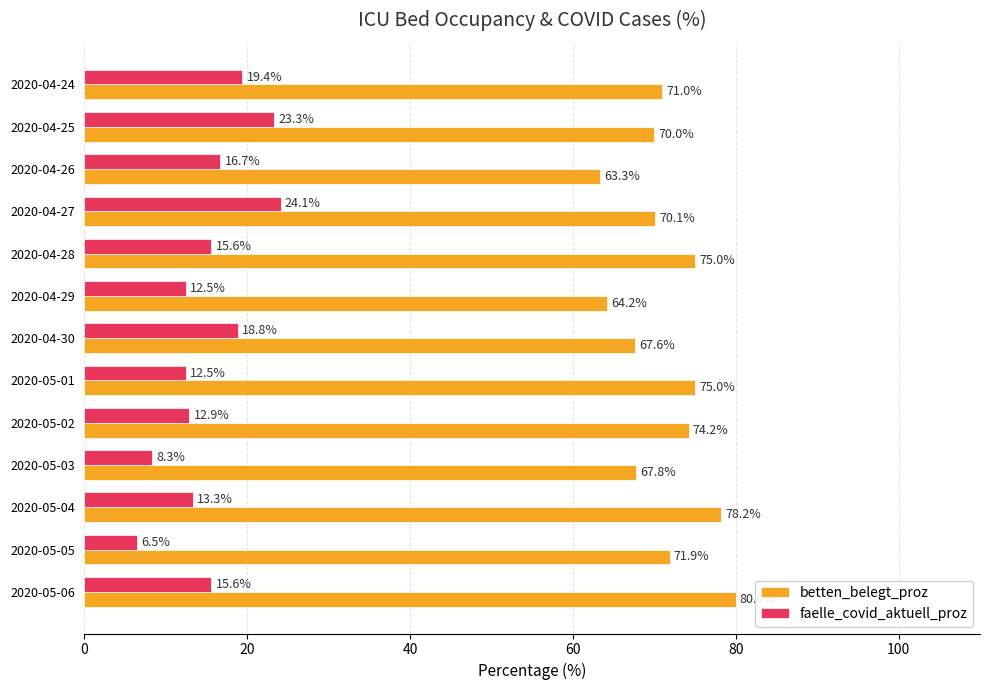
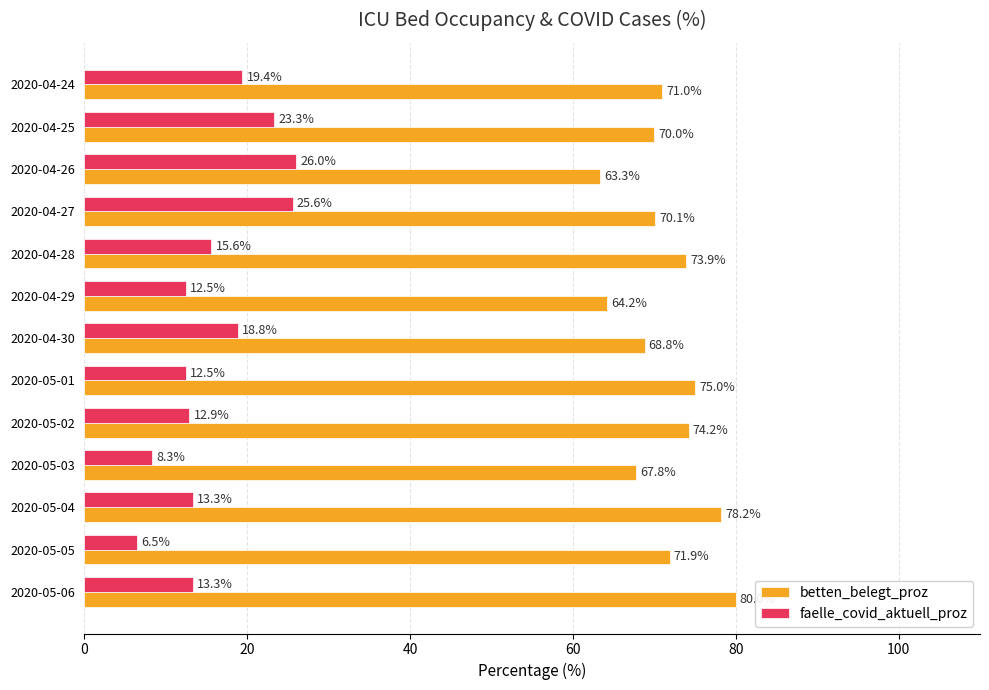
faelle_covid_aktuell_proz, 2020-04-26: 16.7% -> 26.0%
faelle_covid_aktuell_proz, 2020-04-27: 24.1% -> 25.6%
betten_belegt_proz, 2020-04-28: 75.0% -> 73.9%
betten_belegt_proz, 2020-04-30: 67.6% -> 68.8%
faelle_covid_aktuell_proz, 2020-05-06: 15.6% -> 13.3%
